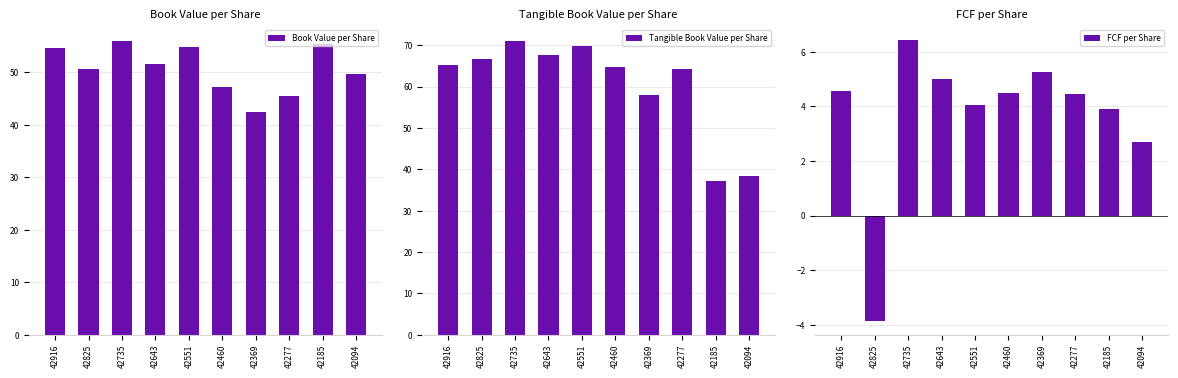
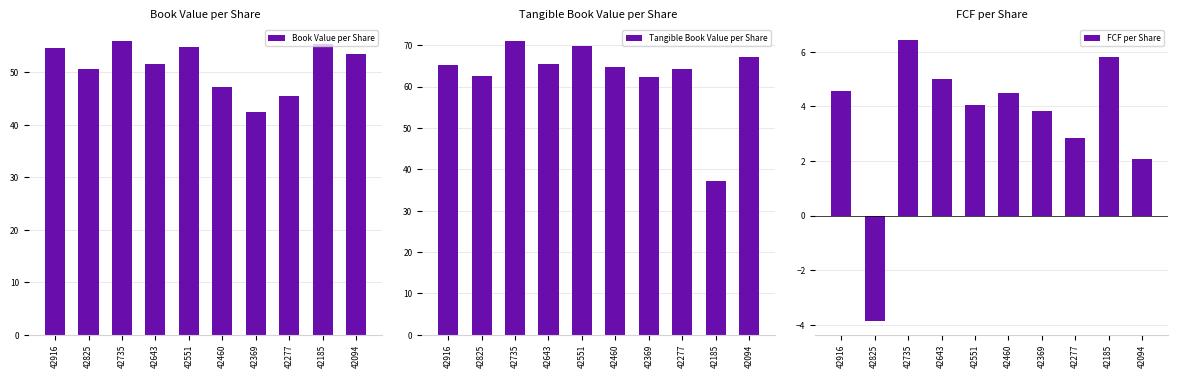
Book Value per Share, 42094: 50 -> 54
Tangible Book Value per Share, 42825: 67 -> 63
Tangible Book Value per Share, 42643: 68 -> 66
Tangible Book Value per Share, 42369: 58 -> 62
Tangible Book Value per Share, 42094: 38 -> 67
FCF per Share, 42369: 5.3 -> 3.8
FCF per Share, 42277: 4.5 -> 2.8
FCF per Share, 42185: 3.9 -> 5.8
FCF per Share, 42094: 2.7 -> 2.1
